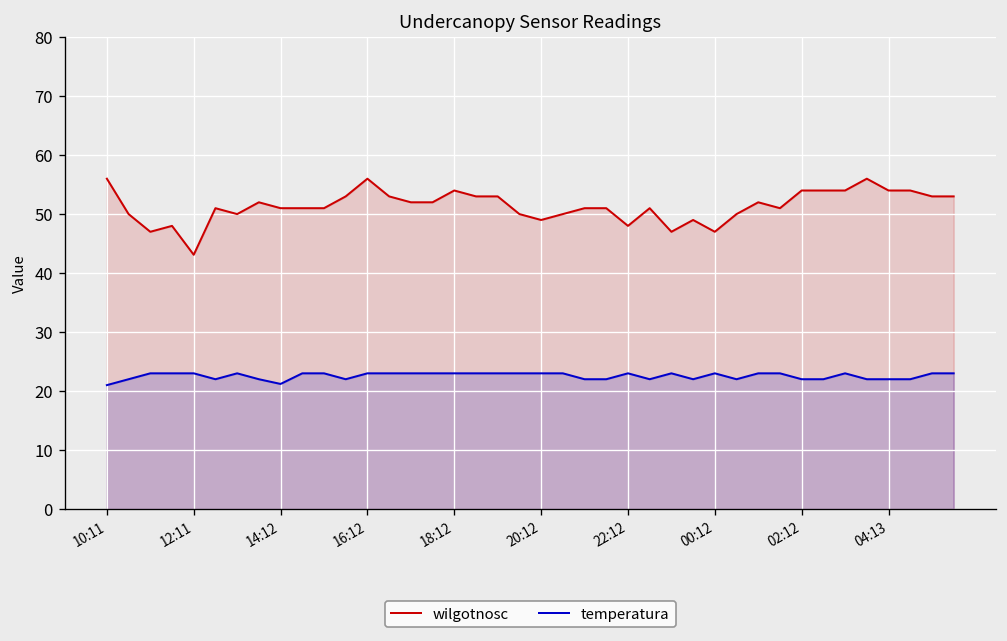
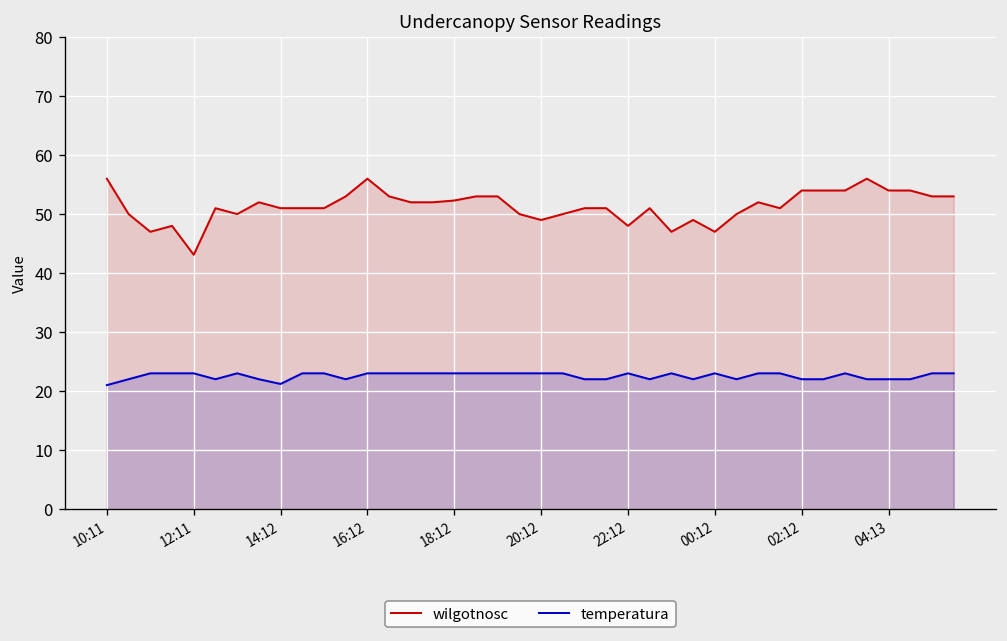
wilgotnosc, 18:12: 54 -> 52
